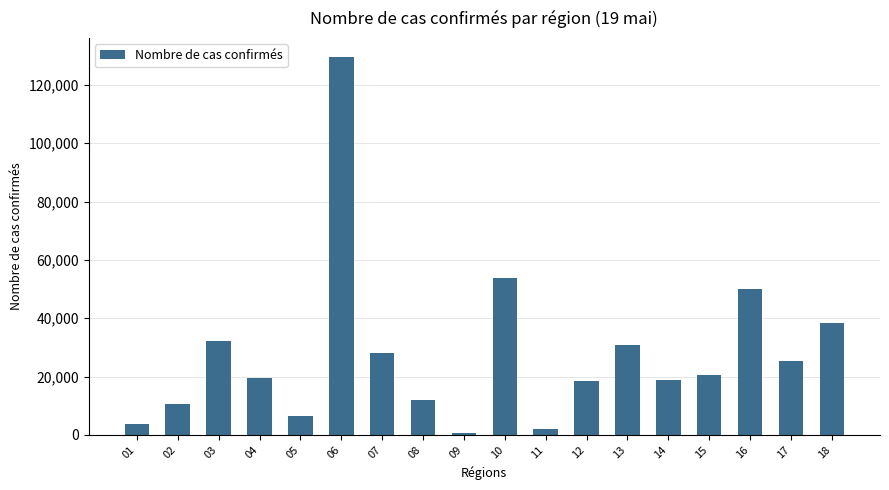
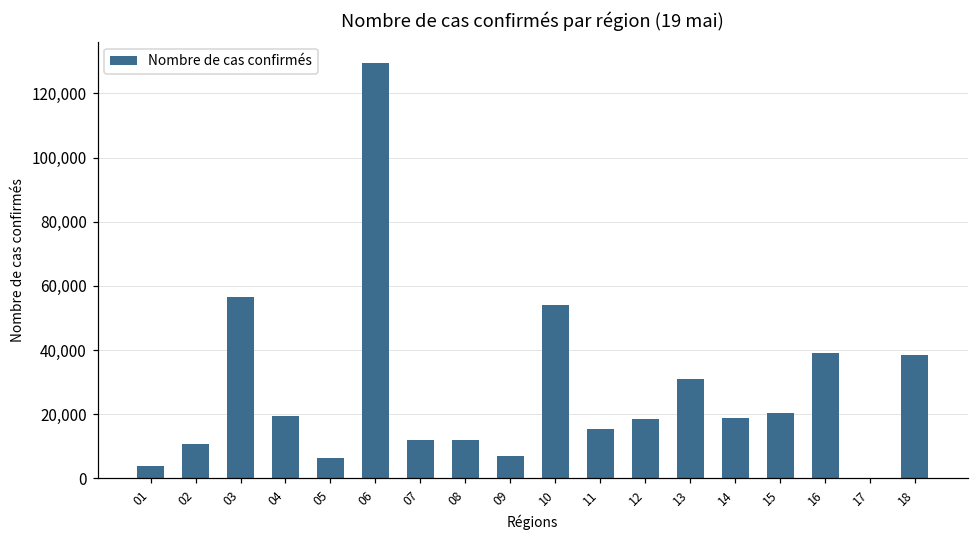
03: 32,000 -> 57,000
07: 28,000 -> 12,000
09: 1,000 -> 7,000
11: 2,000 -> 15,000
16: 50,000 -> 39,000
17: 25,000 -> 0
